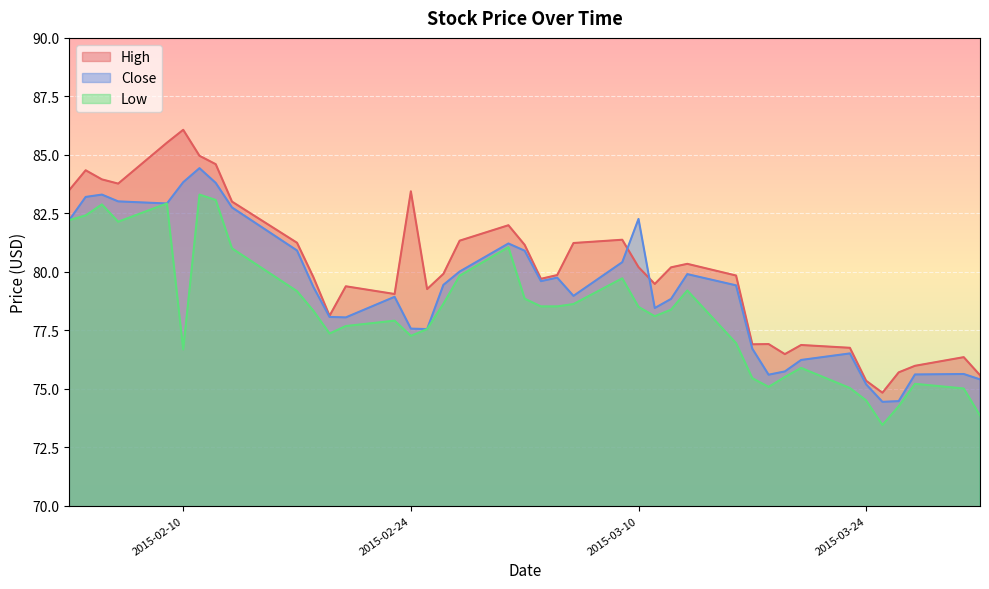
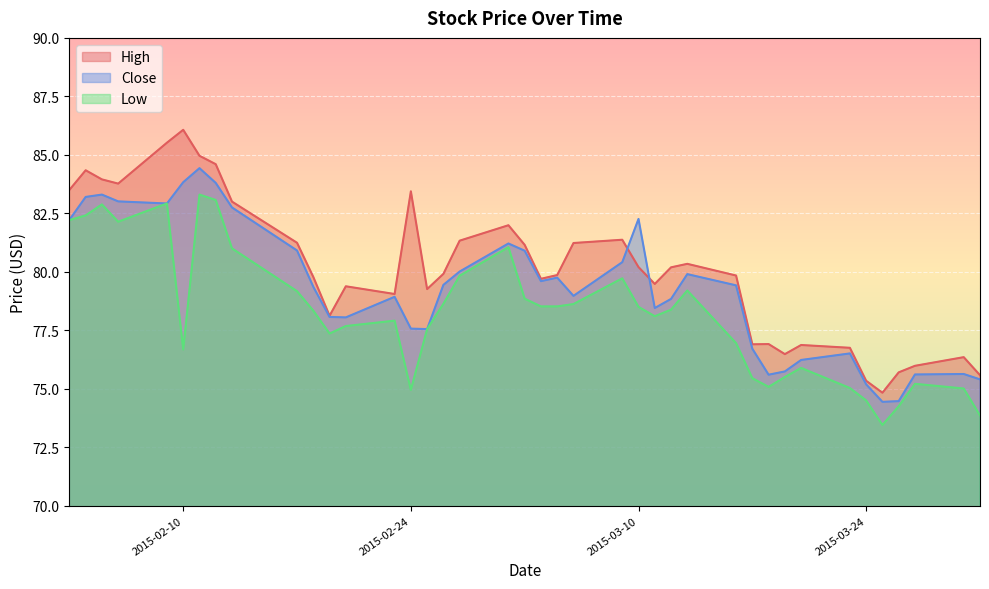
Low, 2015-02-24: 77.3 -> 75.0
